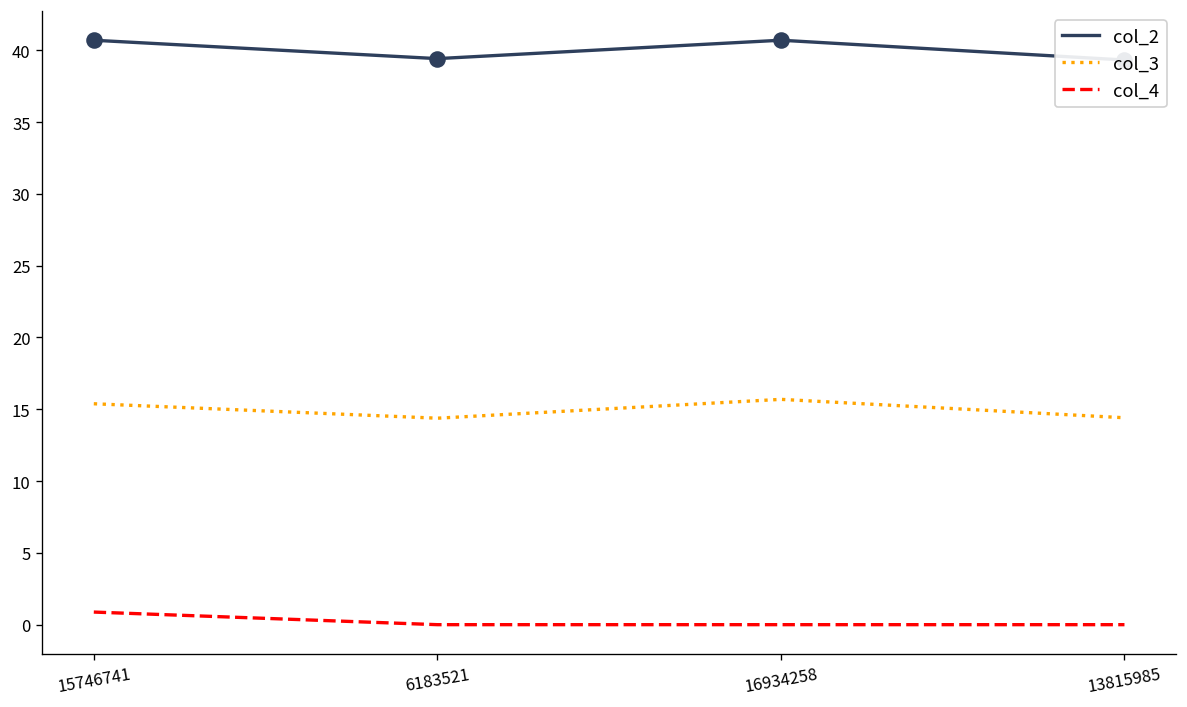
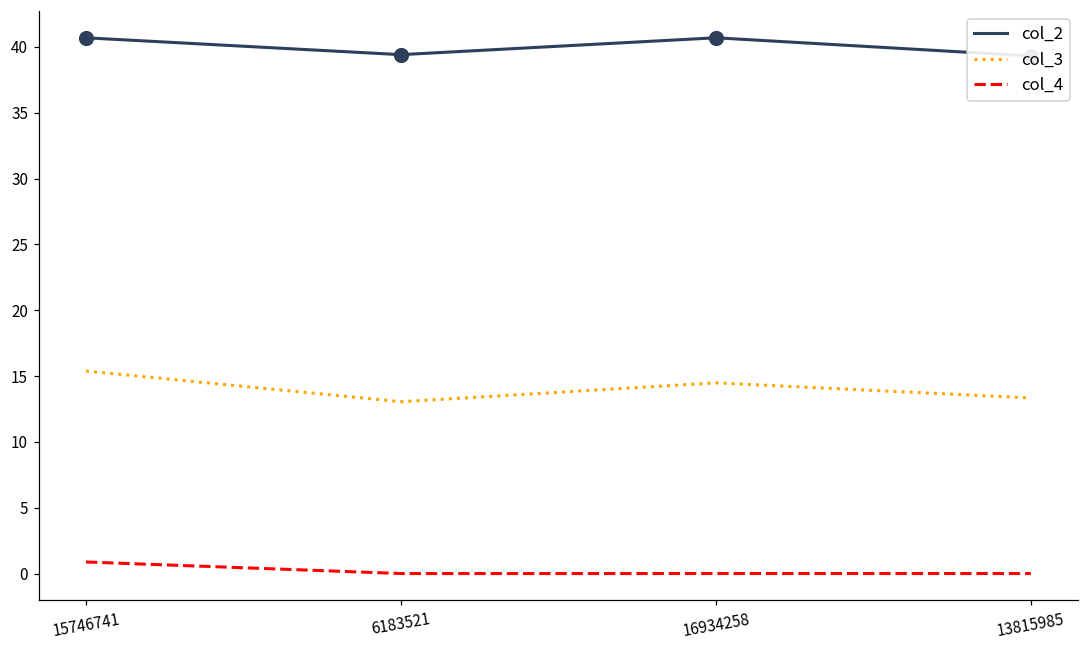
col_3, 6183521: 14.4 -> 13.1
col_3, 16934258: 15.7 -> 14.5
col_3, 13815985: 14.4 -> 13.3
